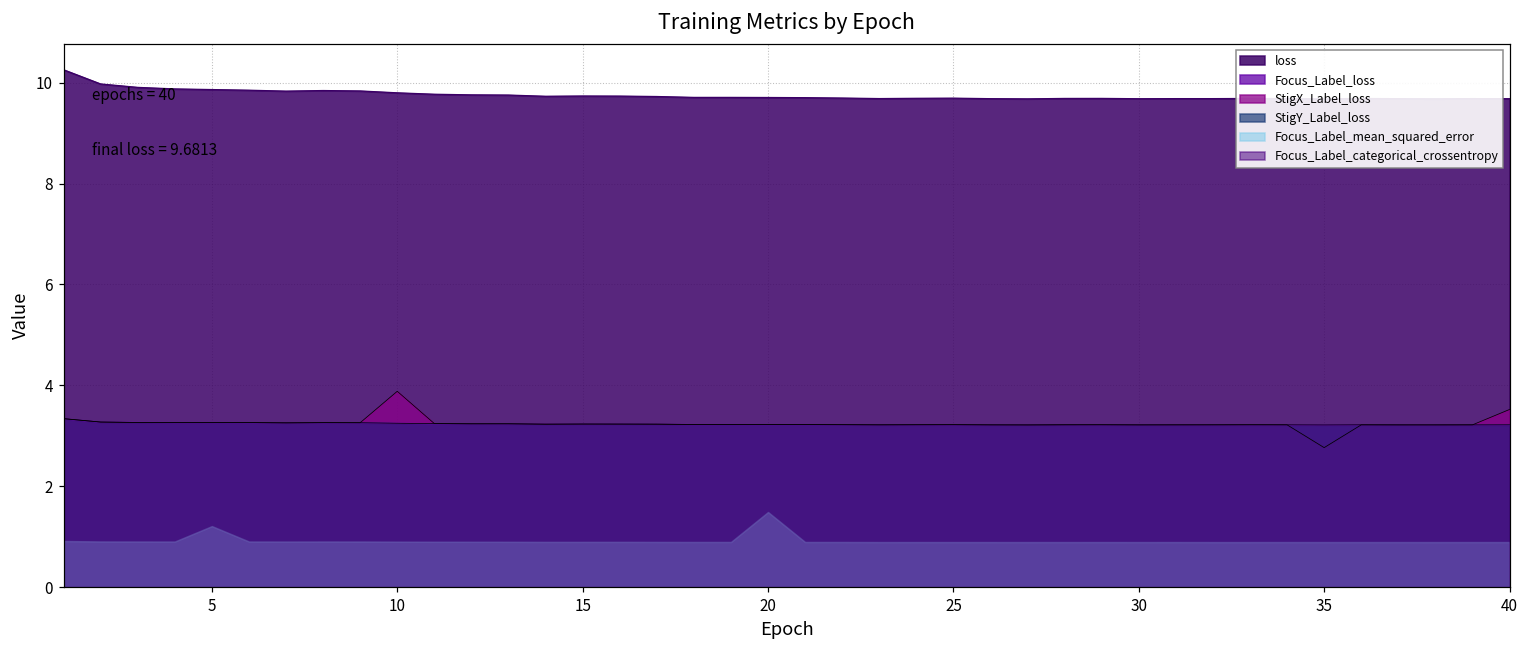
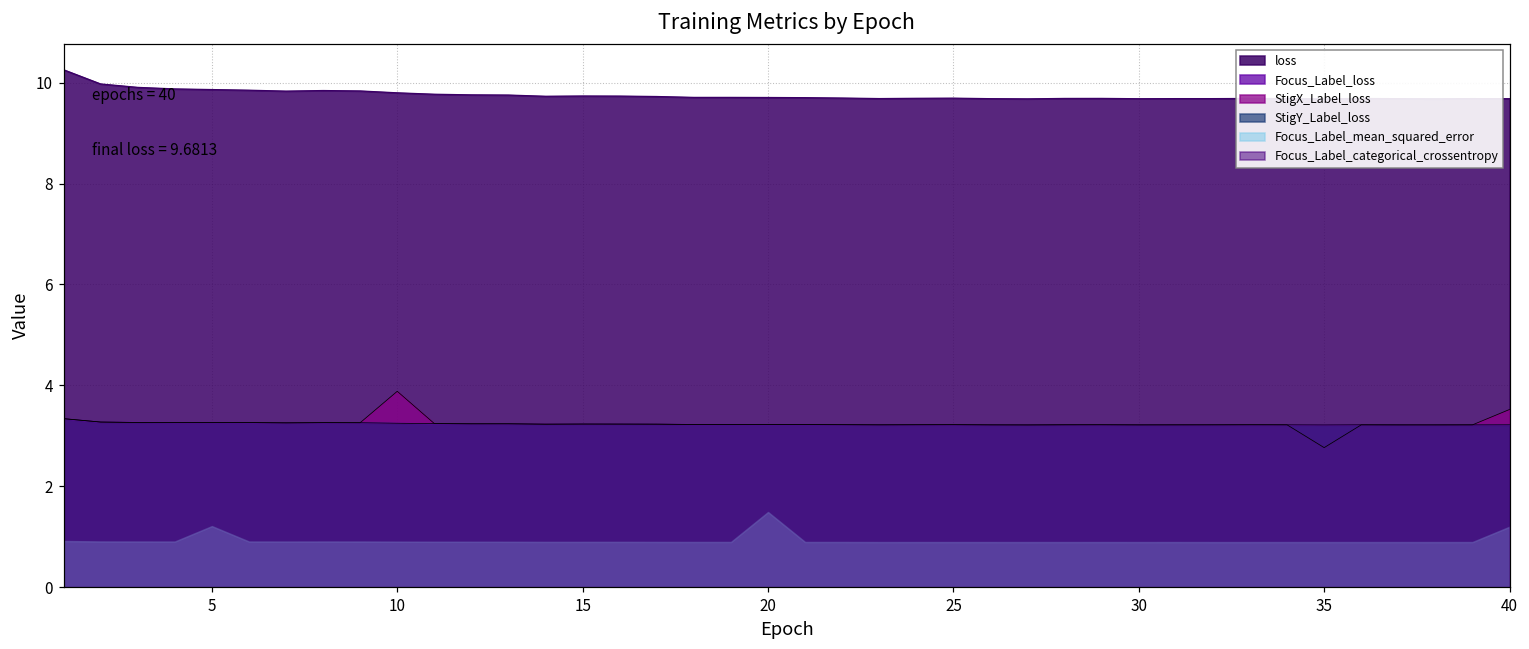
Focus_Label_mean_squared_error, 40: 0.9 -> 1.2
